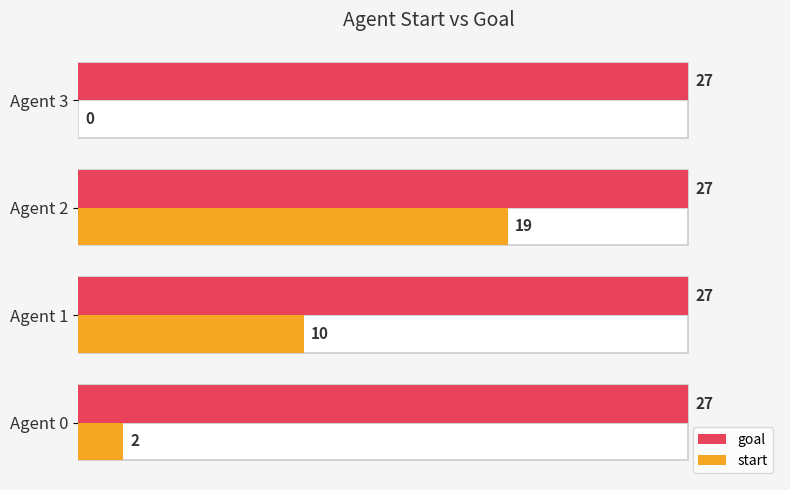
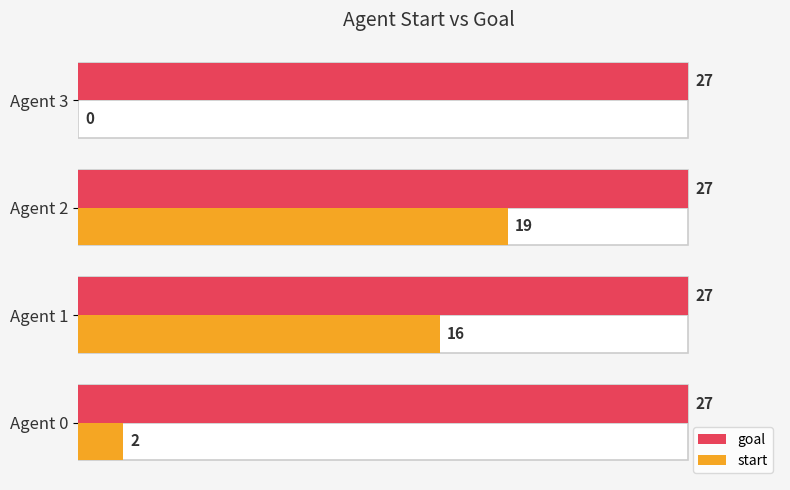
start, Agent 1: 10 -> 16
